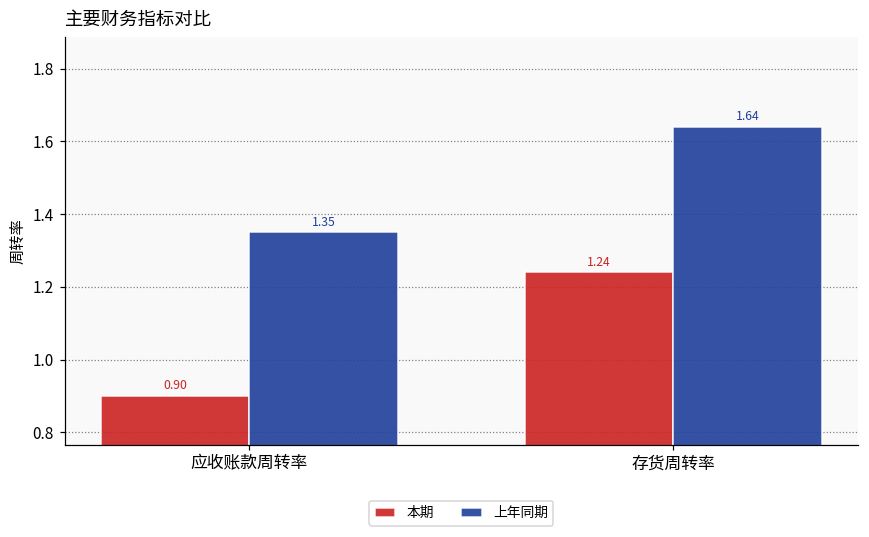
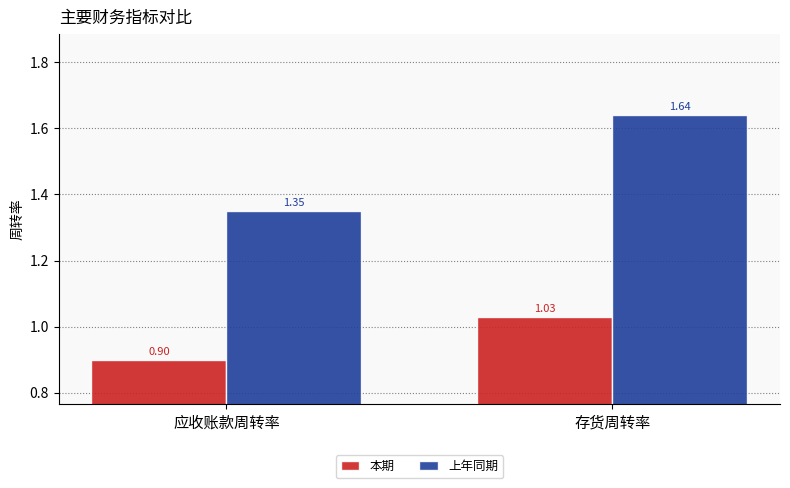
本期, 存货周转率: 1.24 -> 1.03
